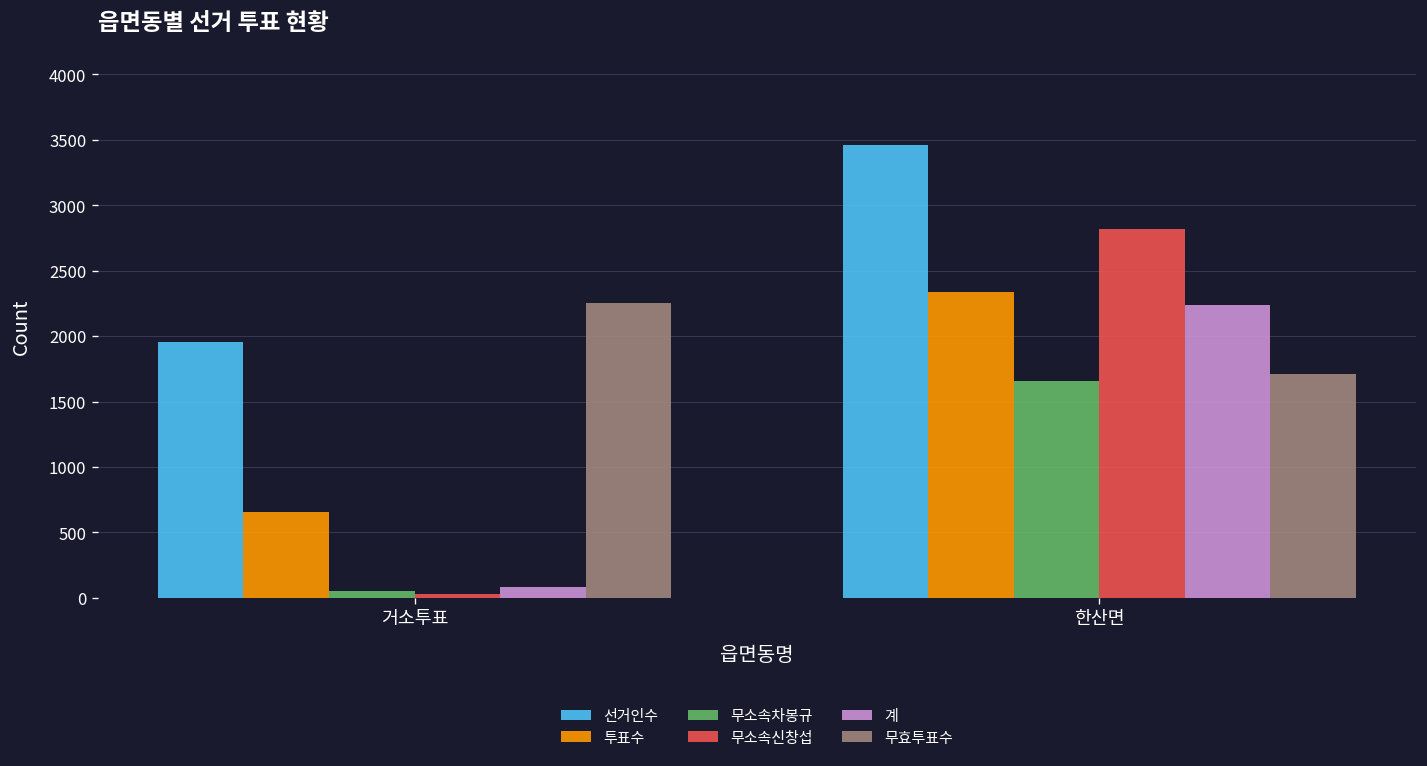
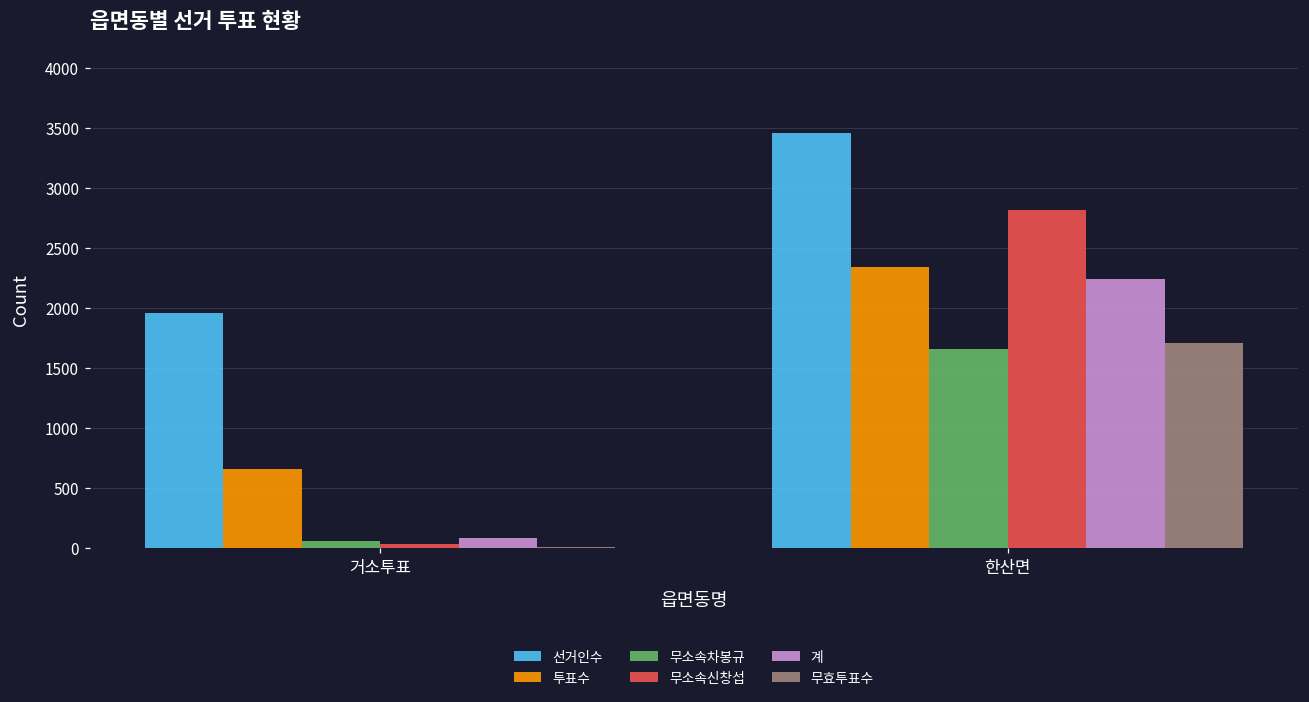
무효투표수, 거소투표: 2250 -> 0
